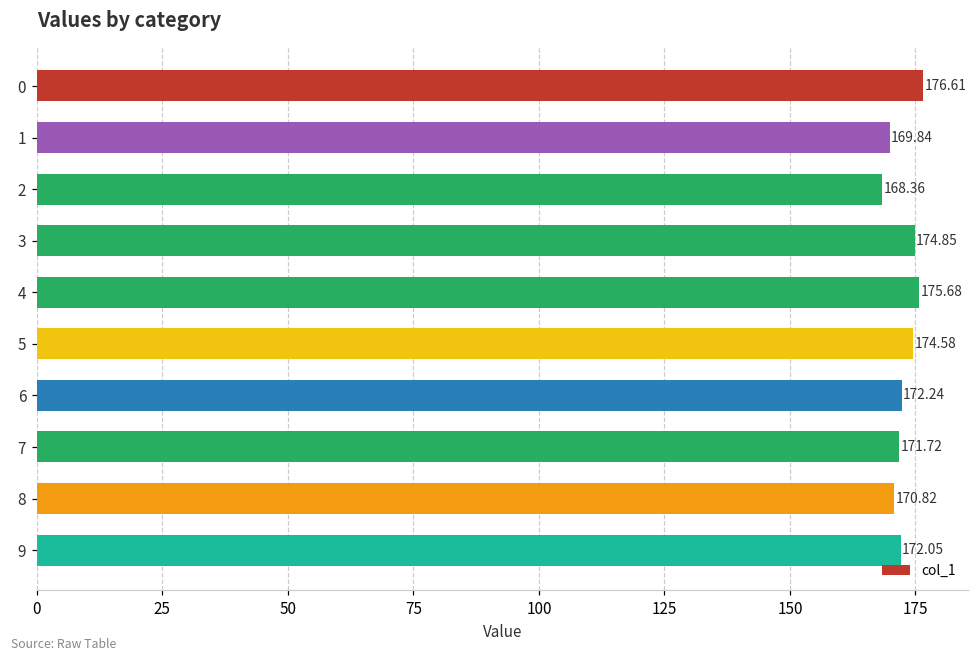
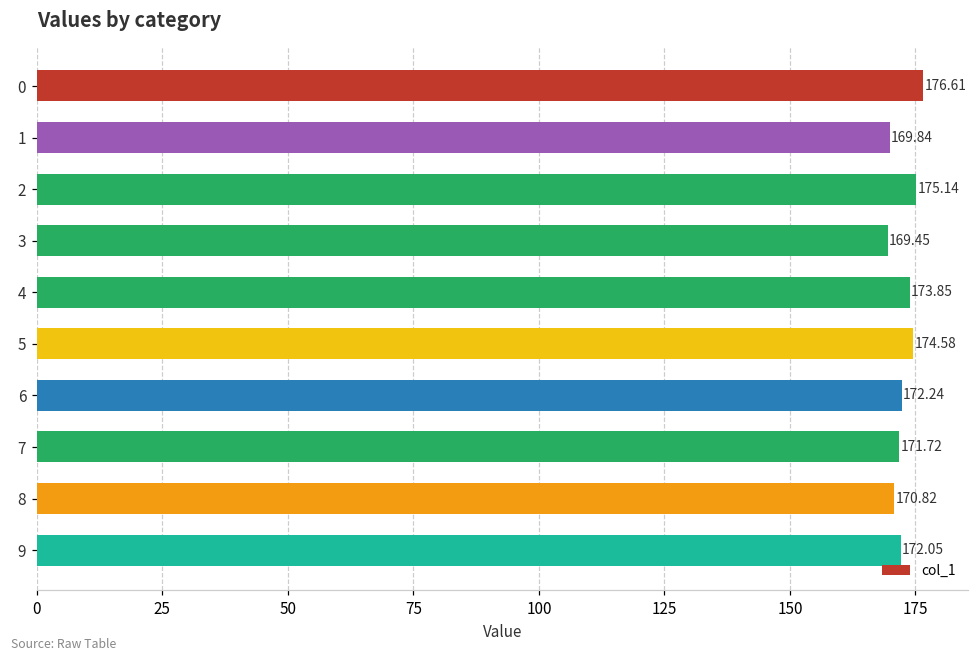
2: 168.36 -> 175.14
3: 174.85 -> 169.45
4: 175.68 -> 173.85
